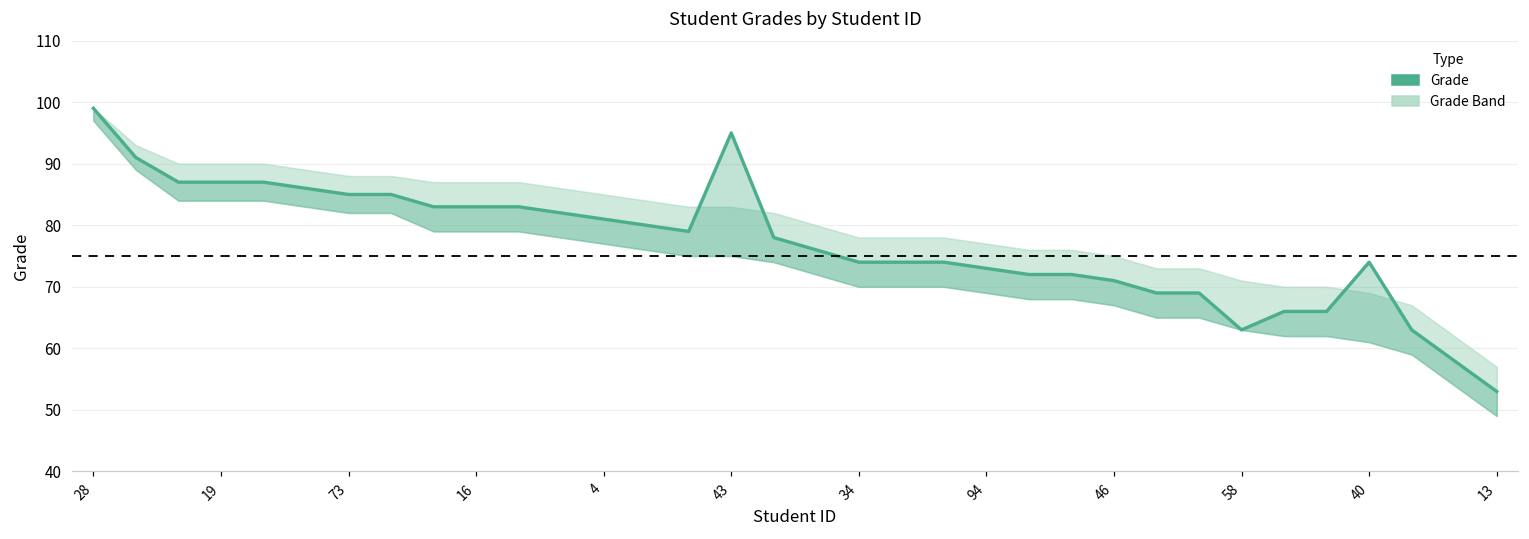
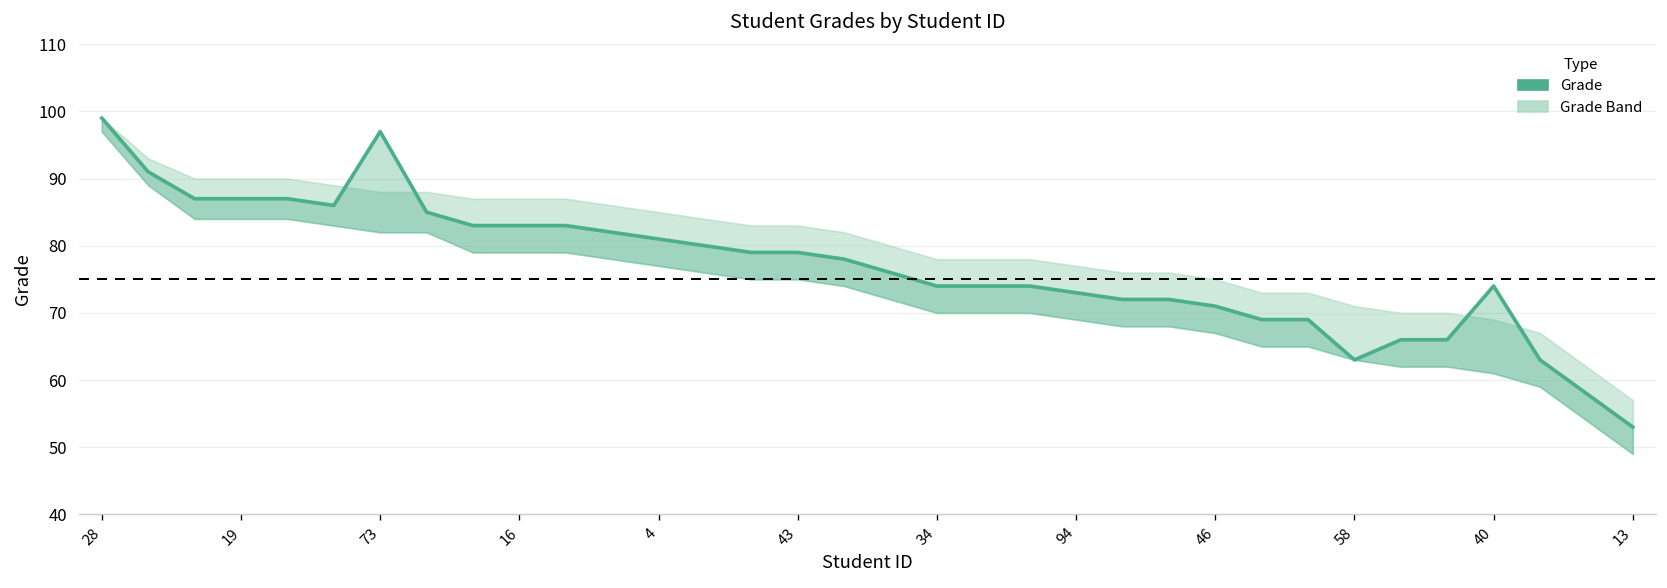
Grade, 73: 85 -> 97
Grade, 43: 95 -> 79
